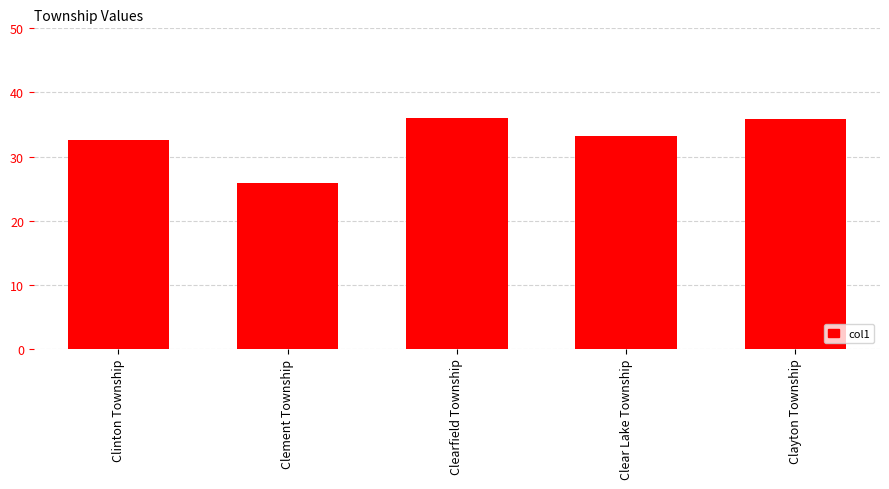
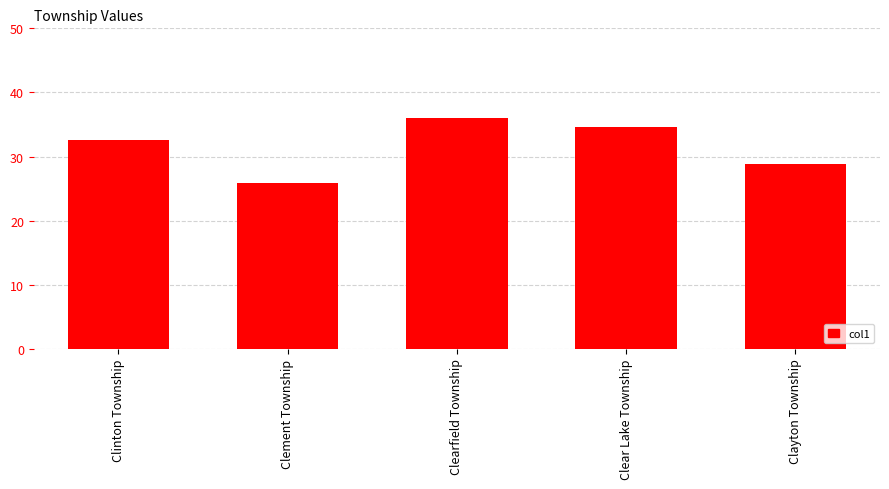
Clear Lake Township: 33 -> 35
Clayton Township: 36 -> 29
